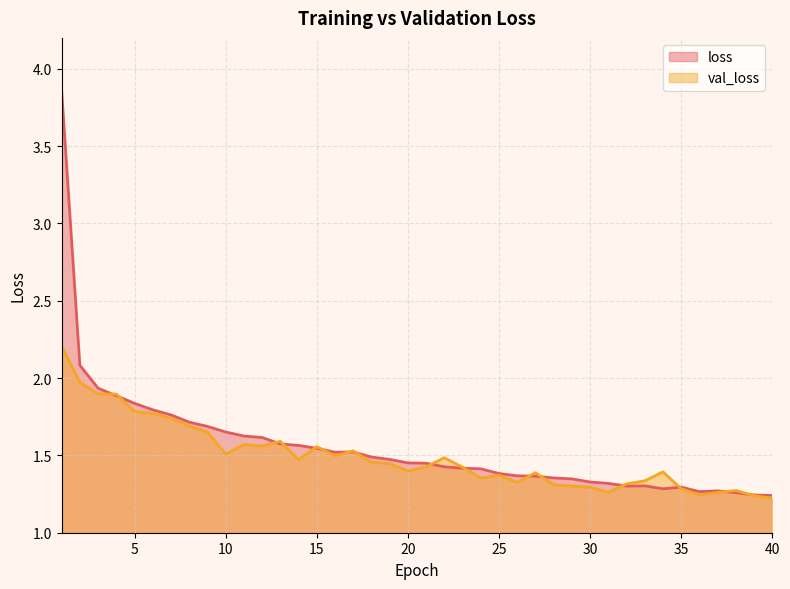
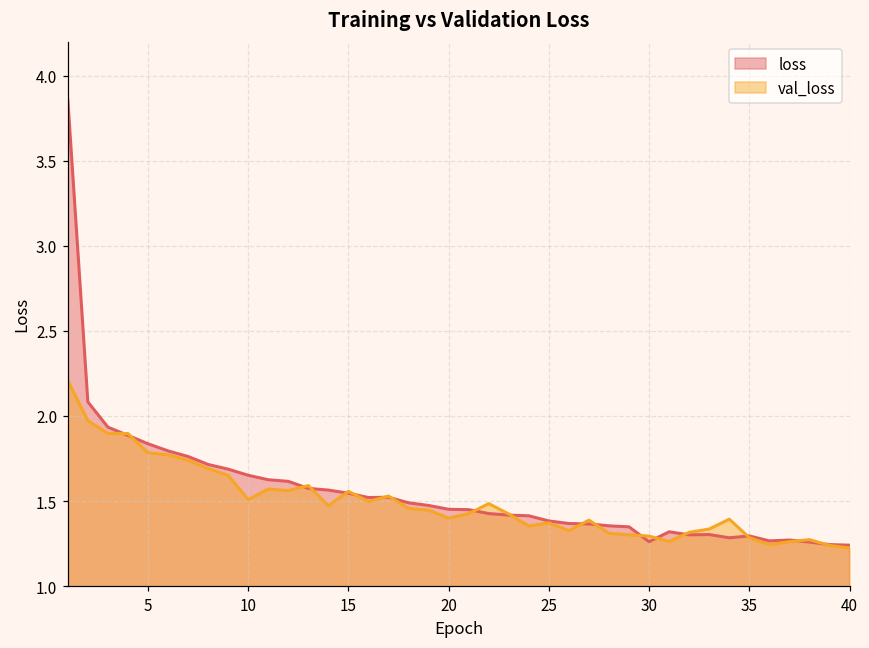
loss, 30: 1.33 -> 1.26
